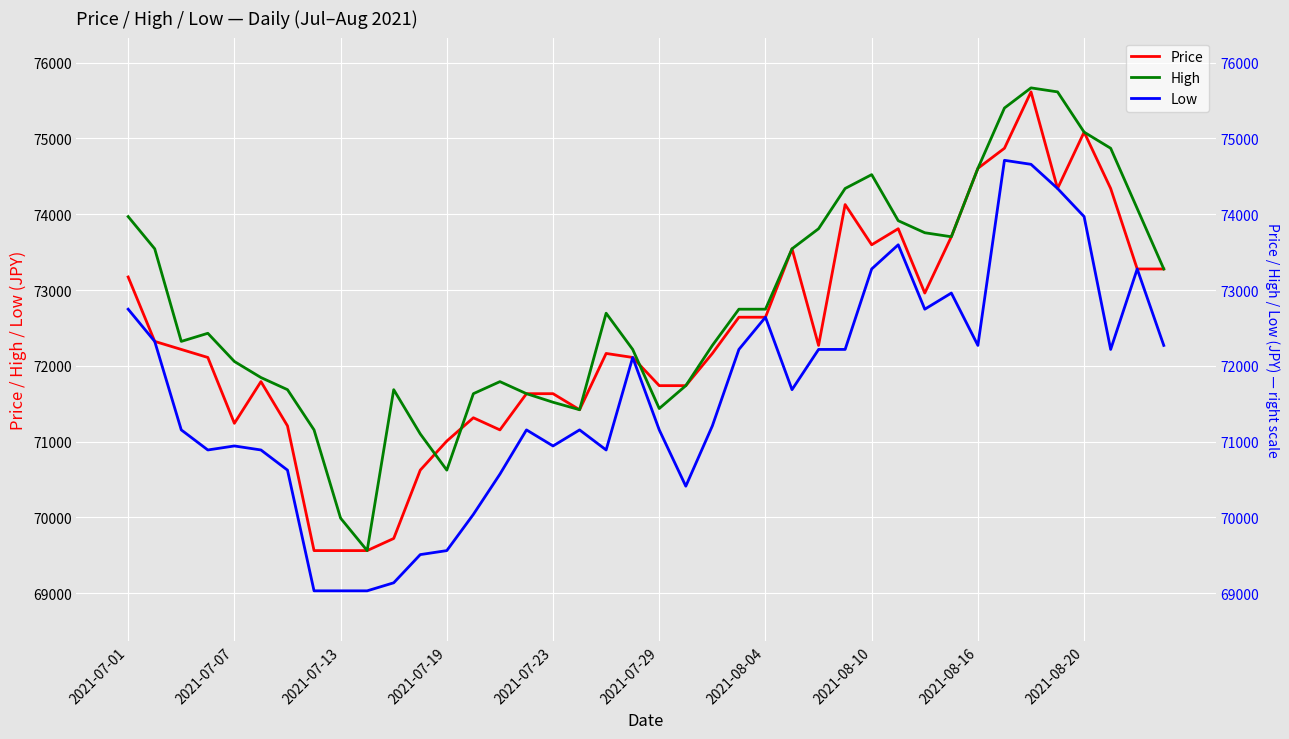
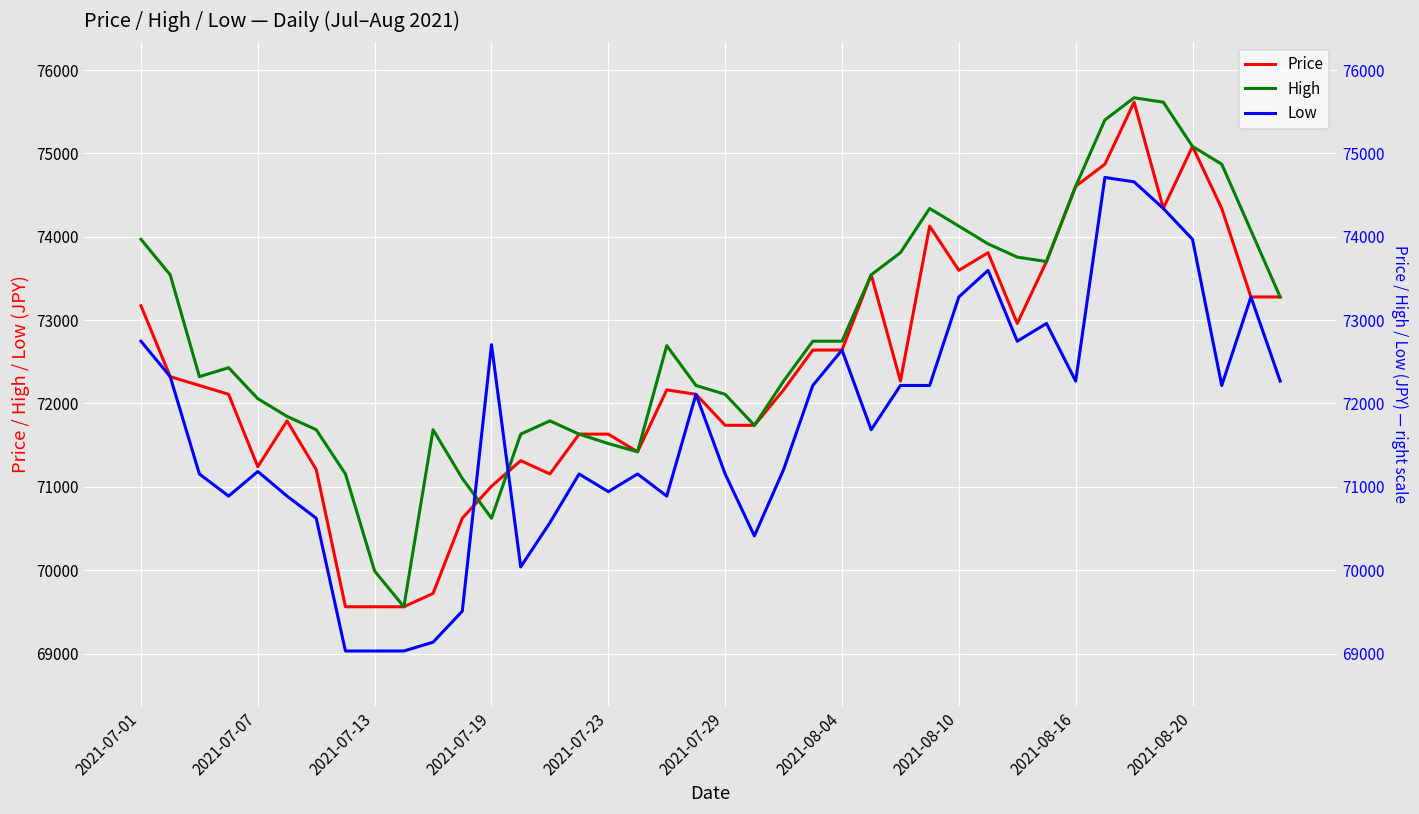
Low, 2021-07-07: 70900 -> 71200
Low, 2021-07-19: 69600 -> 72700
High, 2021-07-29: 71400 -> 72100
High, 2021-08-10: 74500 -> 74100
